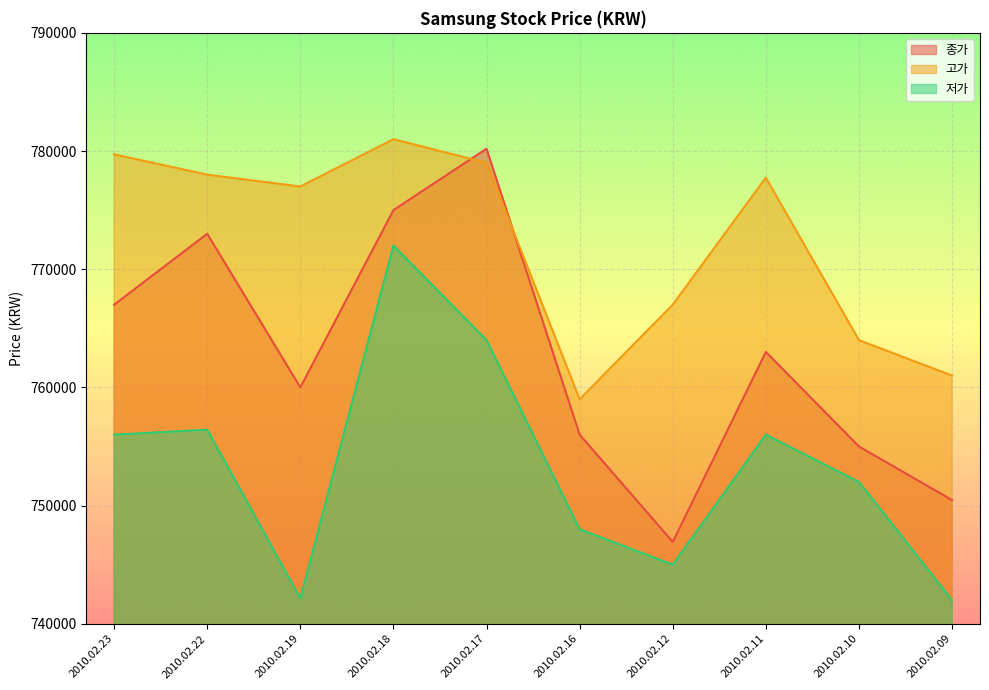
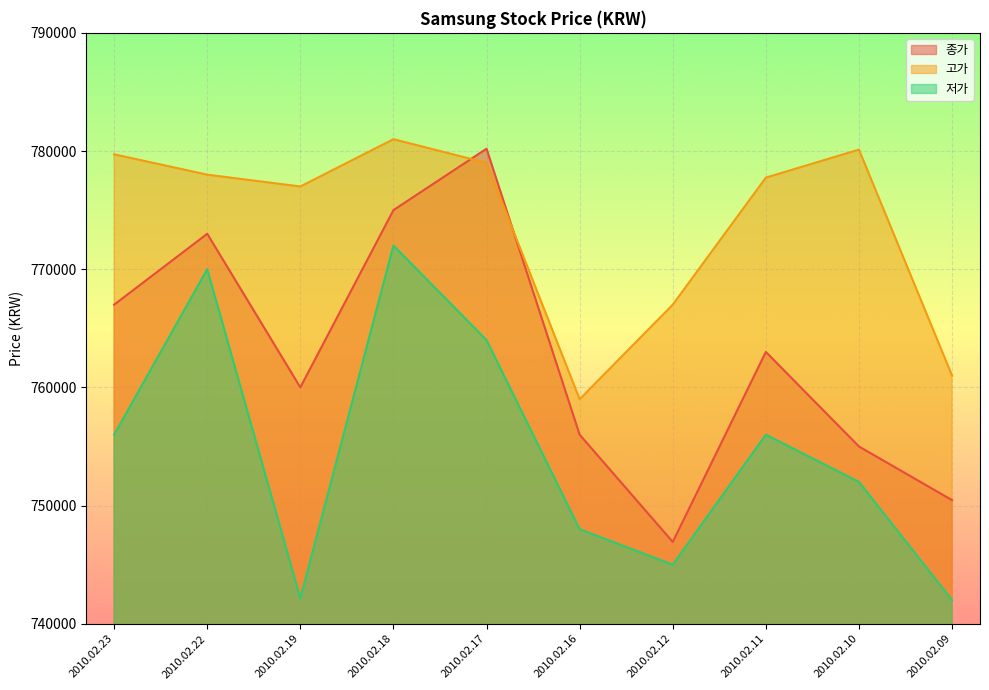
저가, 2010.02.22: 756400 -> 770000
고가, 2010.02.10: 764000 -> 780100
